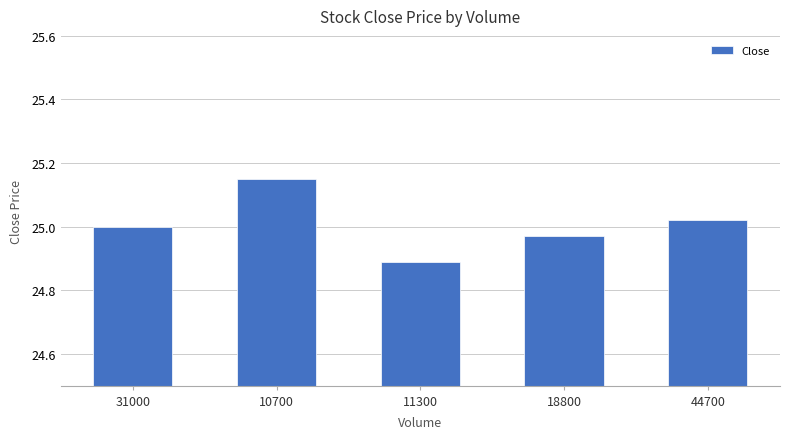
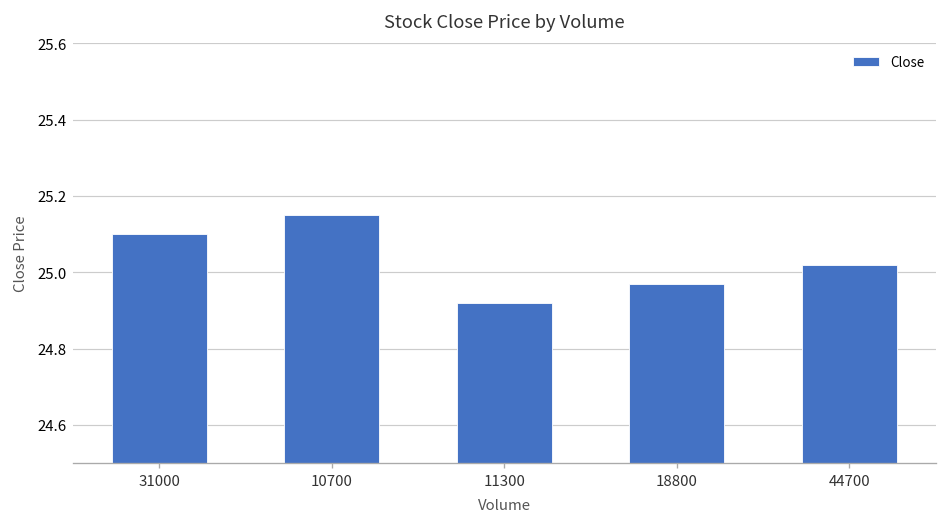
31000: 25.0 -> 25.1
11300: 24.89 -> 24.92
